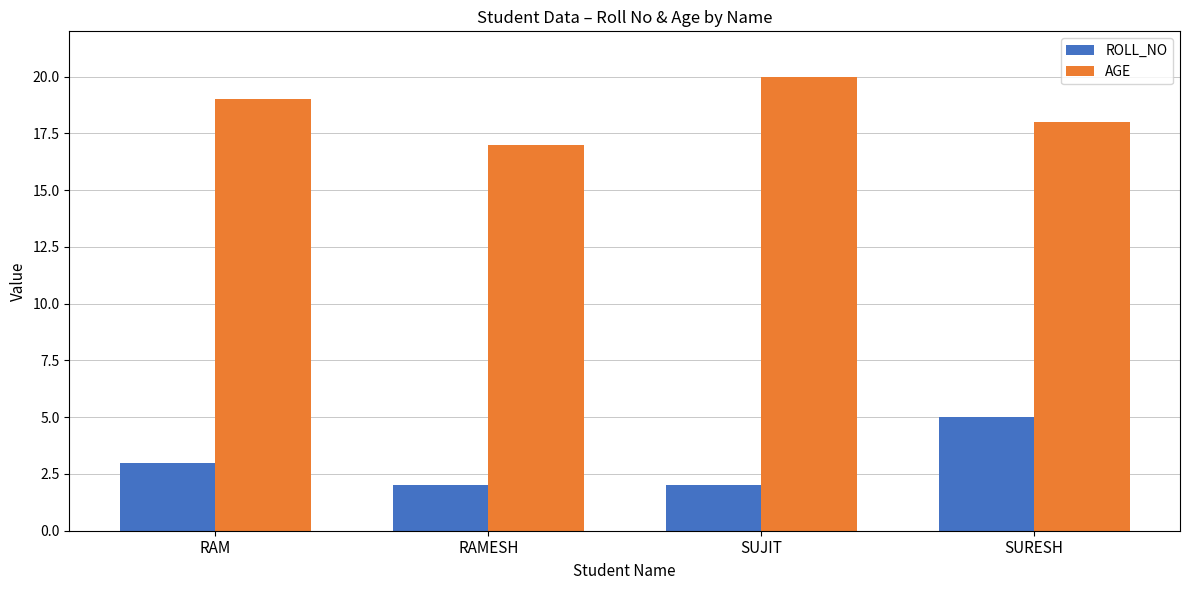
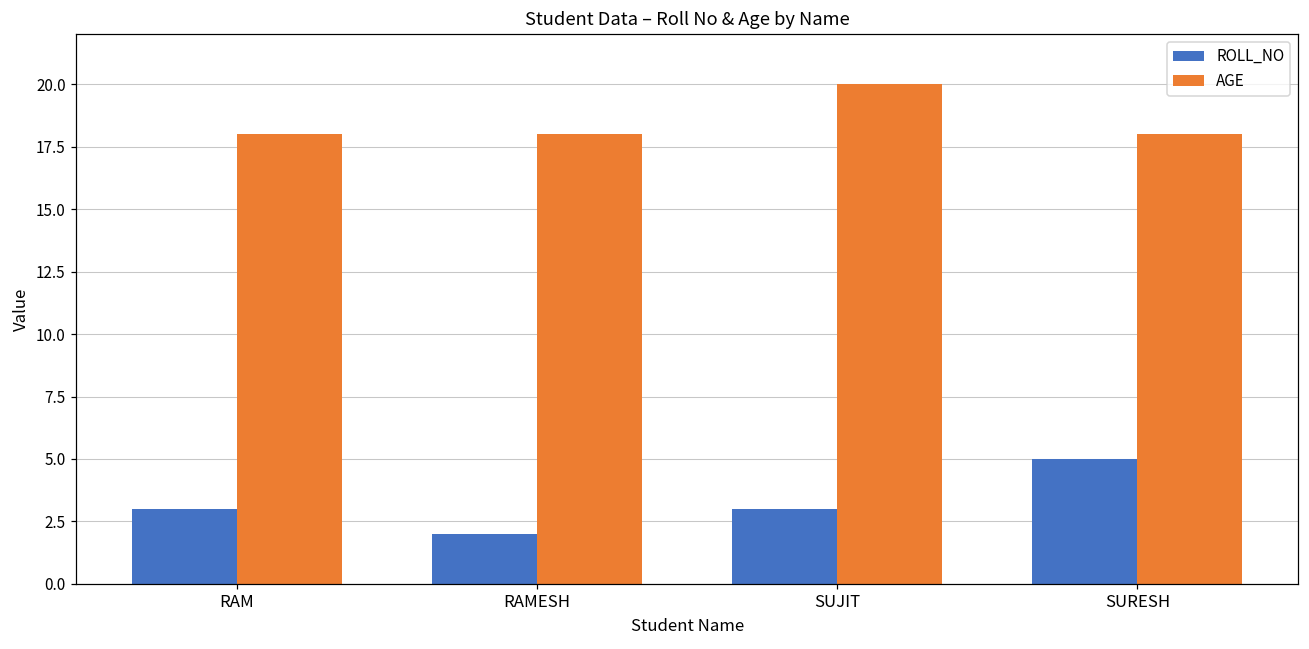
AGE, RAM: 19 -> 18
AGE, RAMESH: 17 -> 18
ROLL_NO, SUJIT: 2 -> 3
